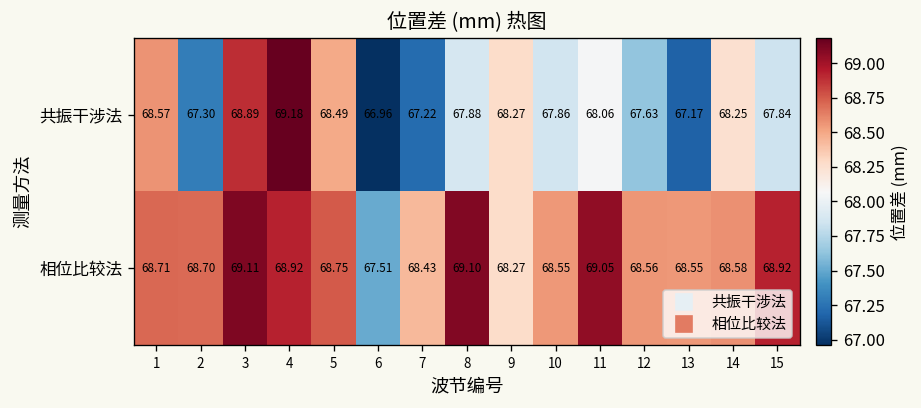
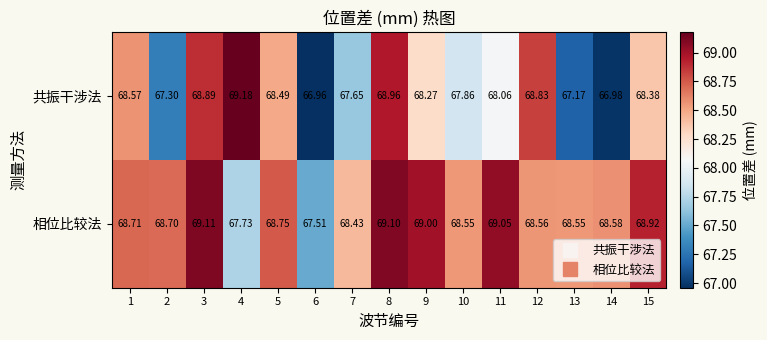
共振干涉法, 7: 67.22 -> 67.65
共振干涉法, 8: 67.88 -> 68.96
共振干涉法, 12: 67.63 -> 68.83
共振干涉法, 14: 68.25 -> 66.98
共振干涉法, 15: 67.84 -> 68.38
相位比较法, 4: 68.92 -> 67.73
相位比较法, 9: 68.27 -> 69.00
